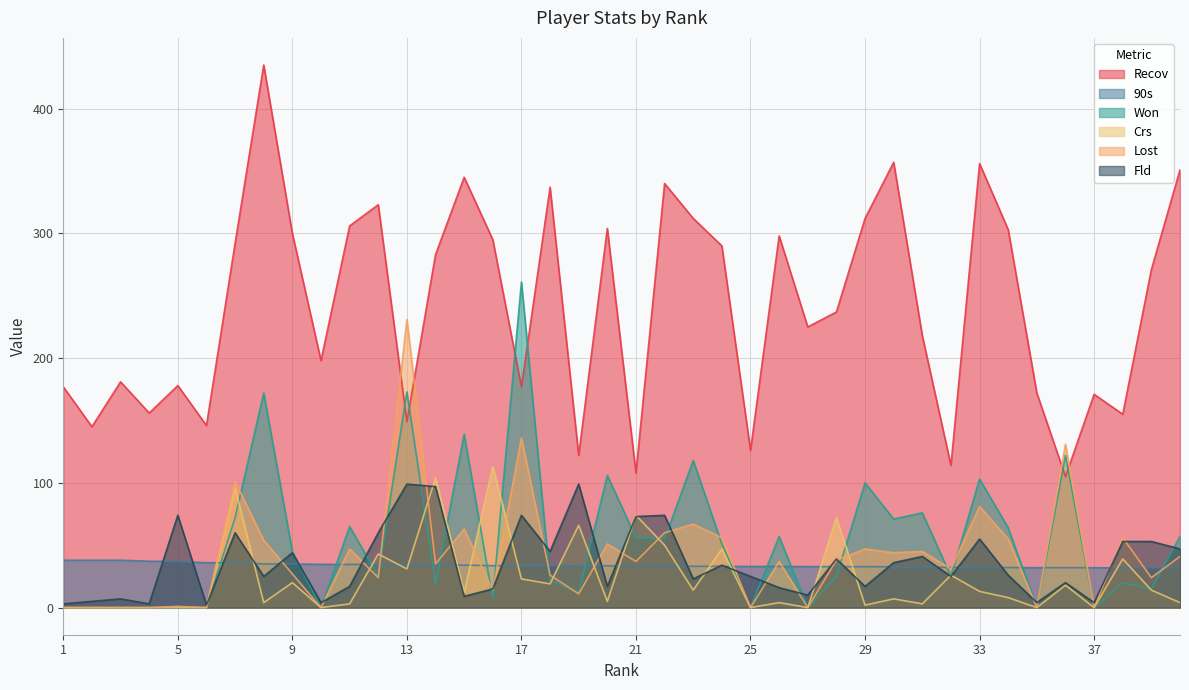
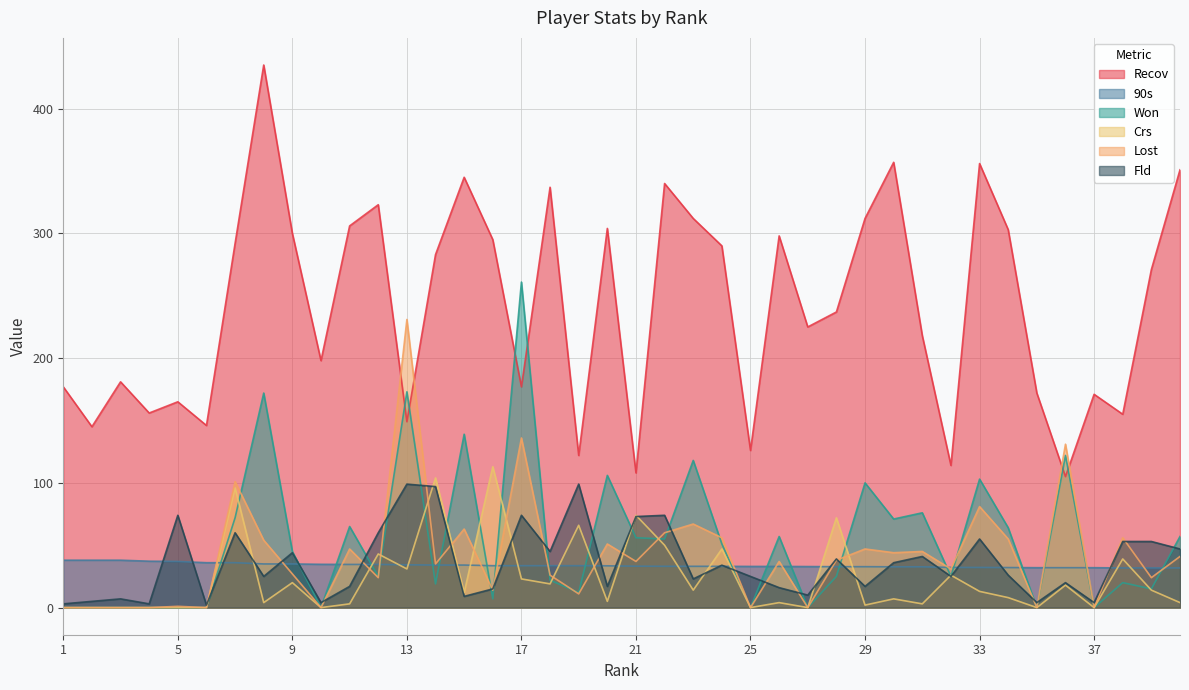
Recov, 5: 178 -> 165
